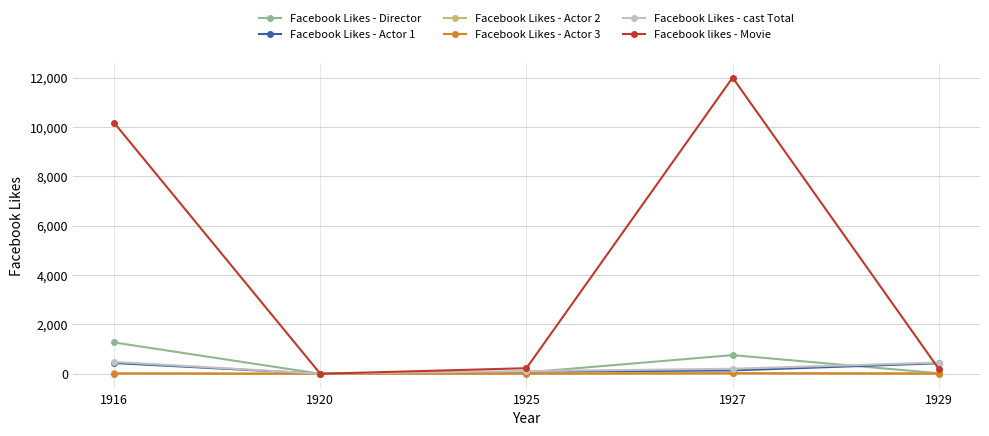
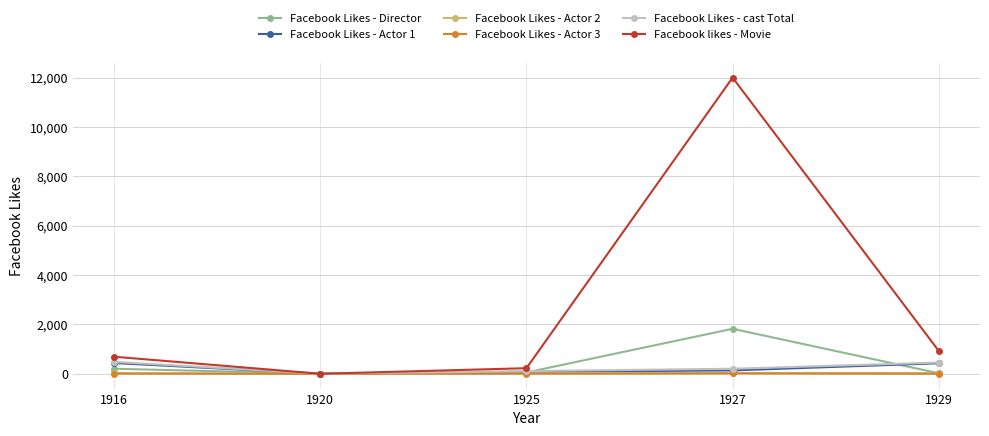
Facebook Likes - Director, 1916: 1,300 -> 200
Facebook likes - Movie, 1916: 10,200 -> 700
Facebook Likes - Director, 1927: 800 -> 1,800
Facebook likes - Movie, 1929: 200 -> 900
